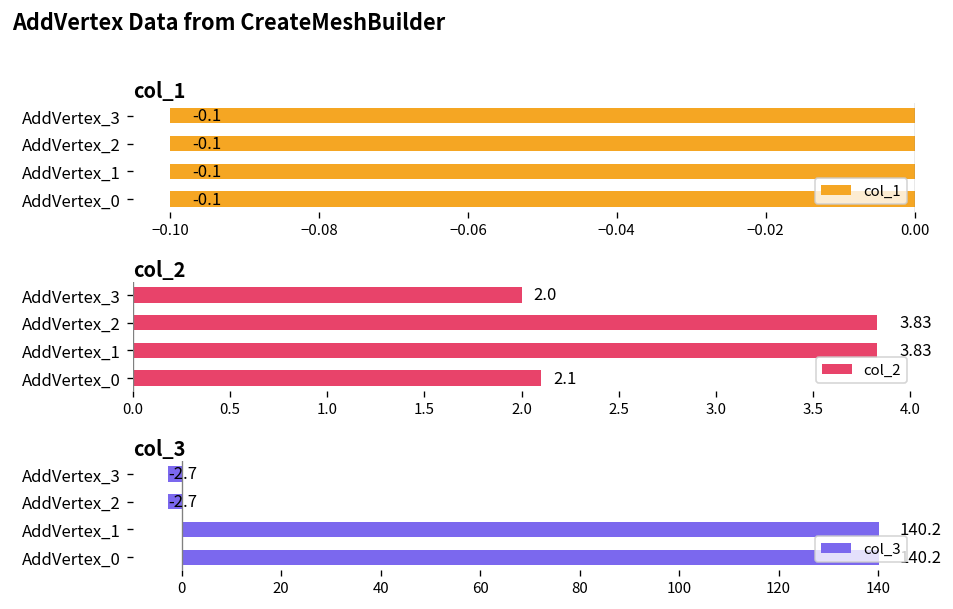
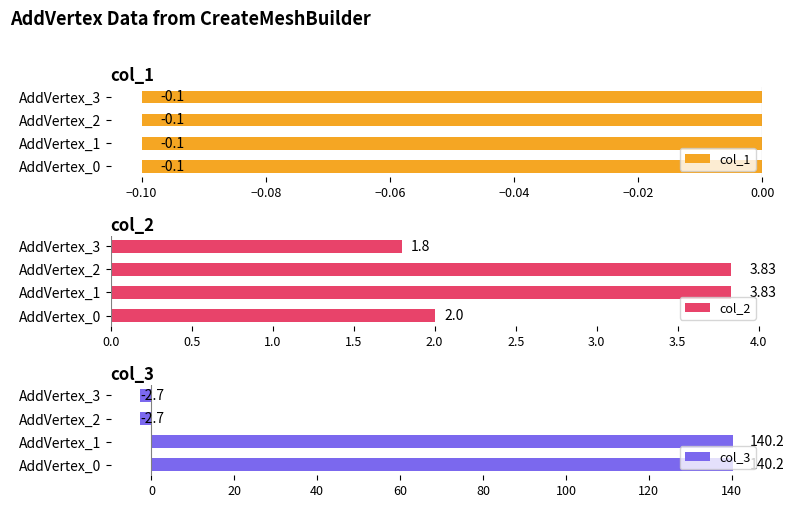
col_2, AddVertex_3: 2.0 -> 1.8
col_2, AddVertex_0: 2.1 -> 2.0
